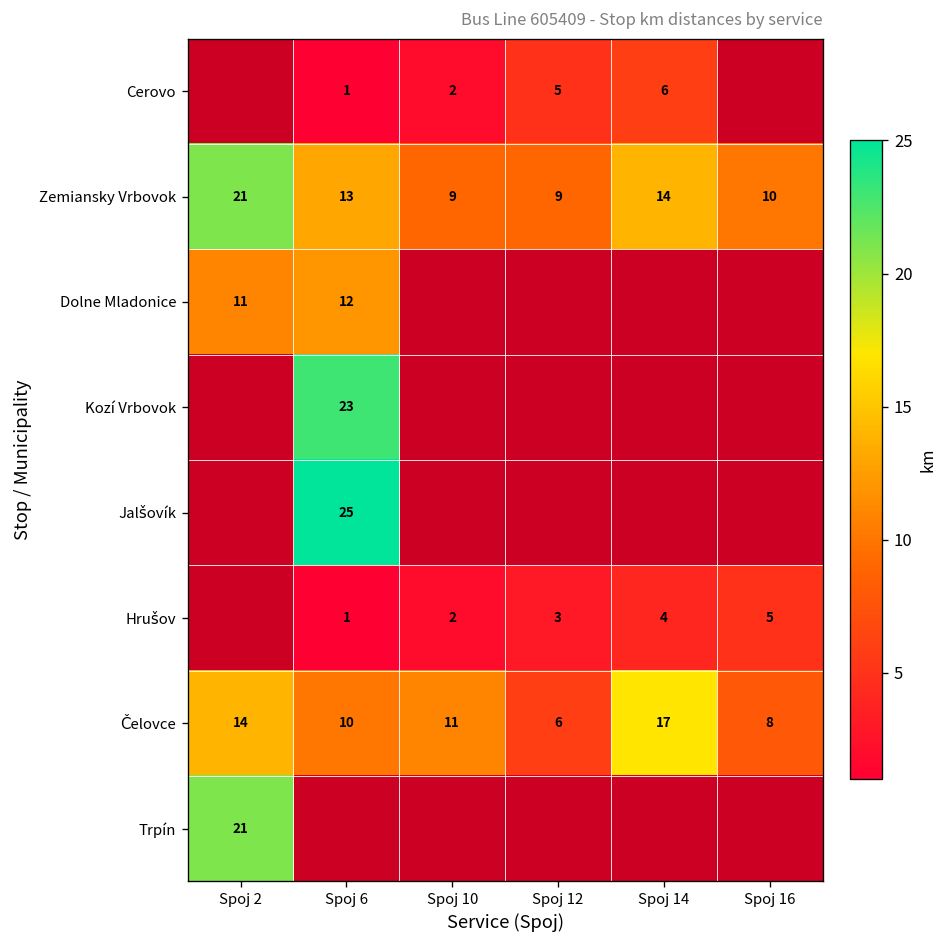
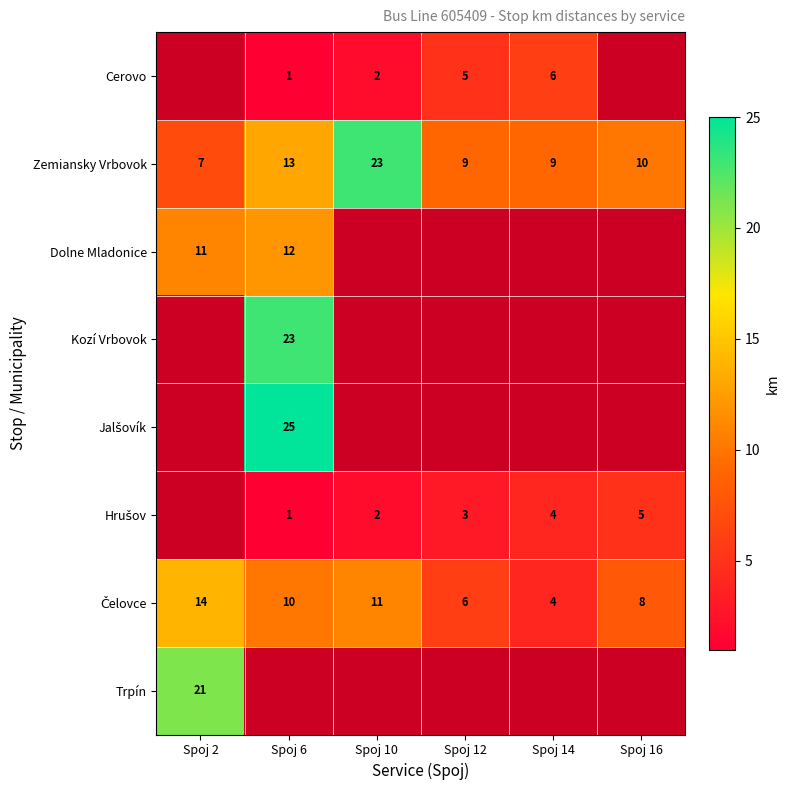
Zemiansky Vrbovok, Spoj 2: 21 -> 7
Zemiansky Vrbovok, Spoj 10: 9 -> 23
Zemiansky Vrbovok, Spoj 14: 14 -> 9
Čelovce, Spoj 14: 17 -> 4
